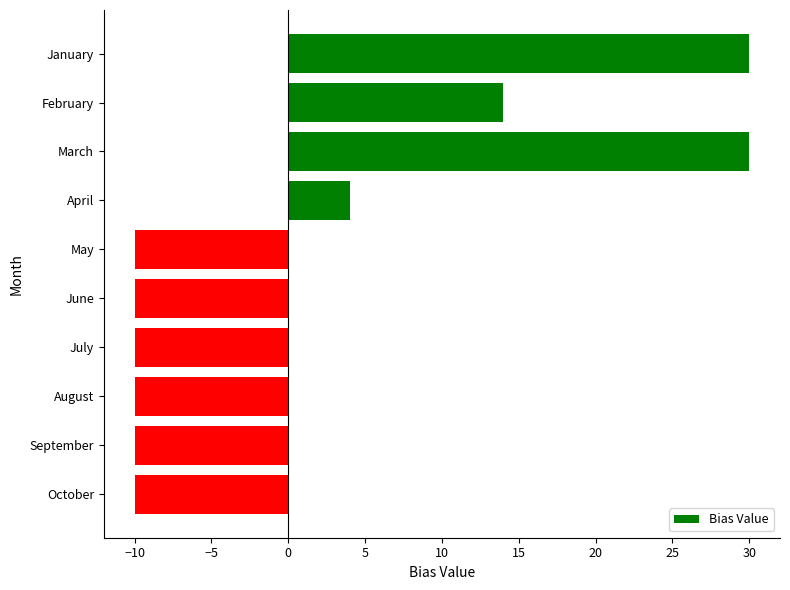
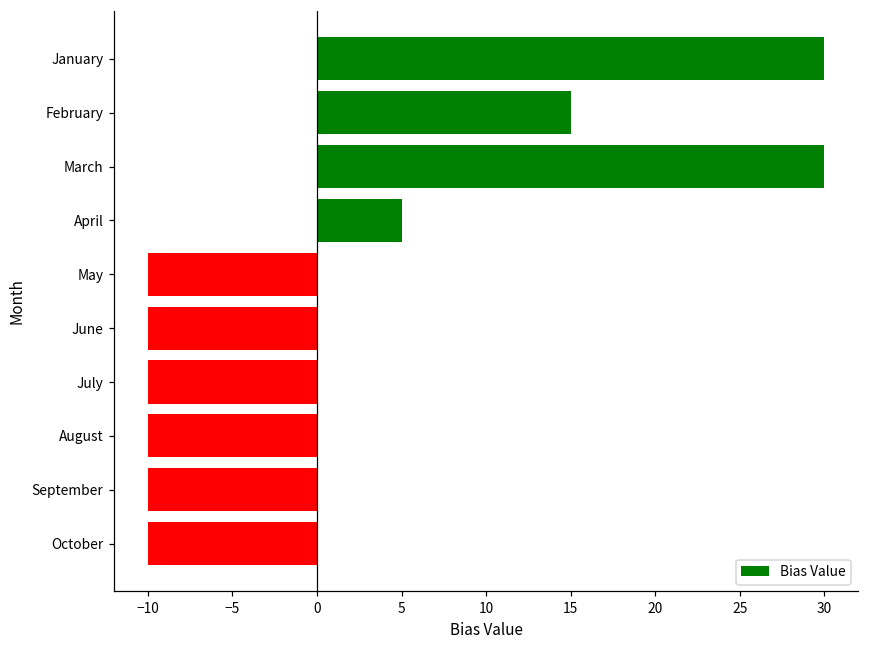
February: 14 -> 15
April: 4 -> 5
